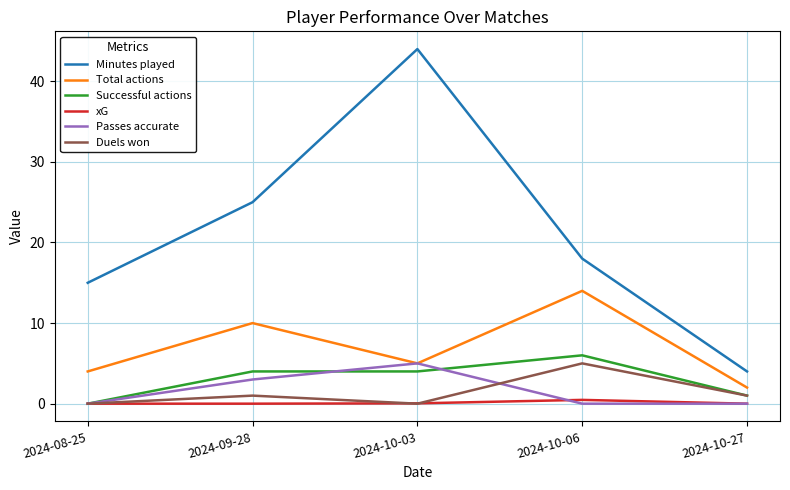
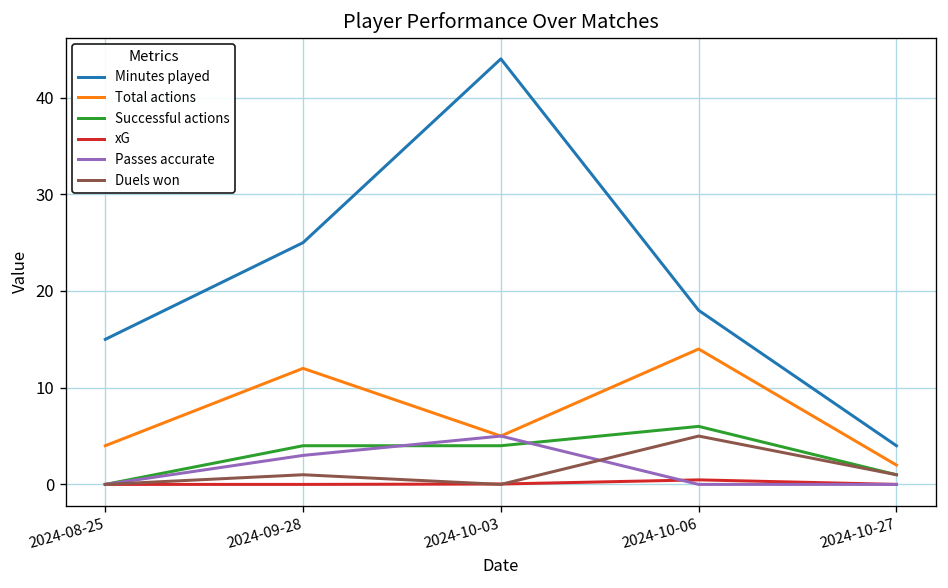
Total actions, 2024-09-28: 10 -> 12
